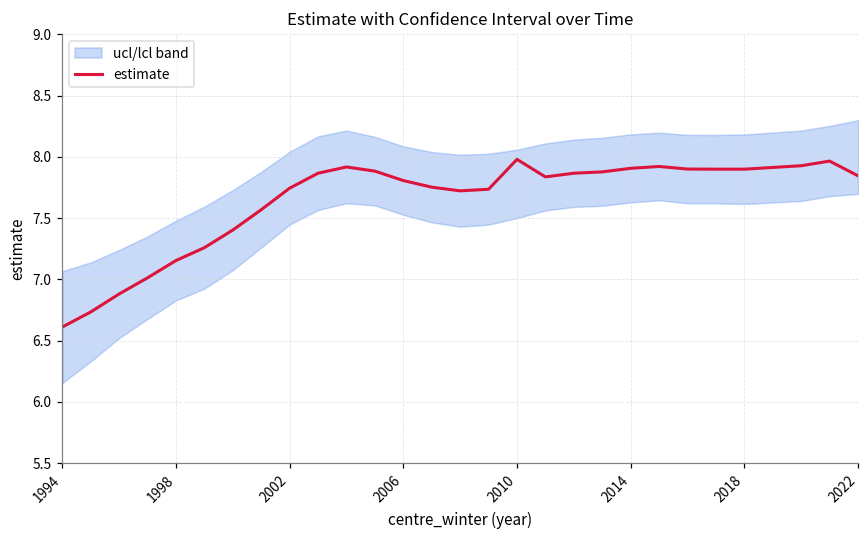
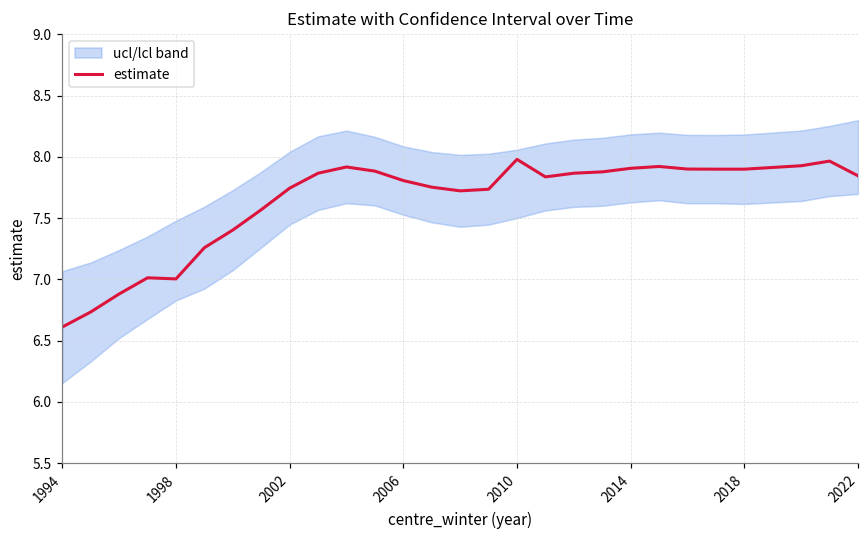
estimate, 1998: 7.15 -> 7.00
